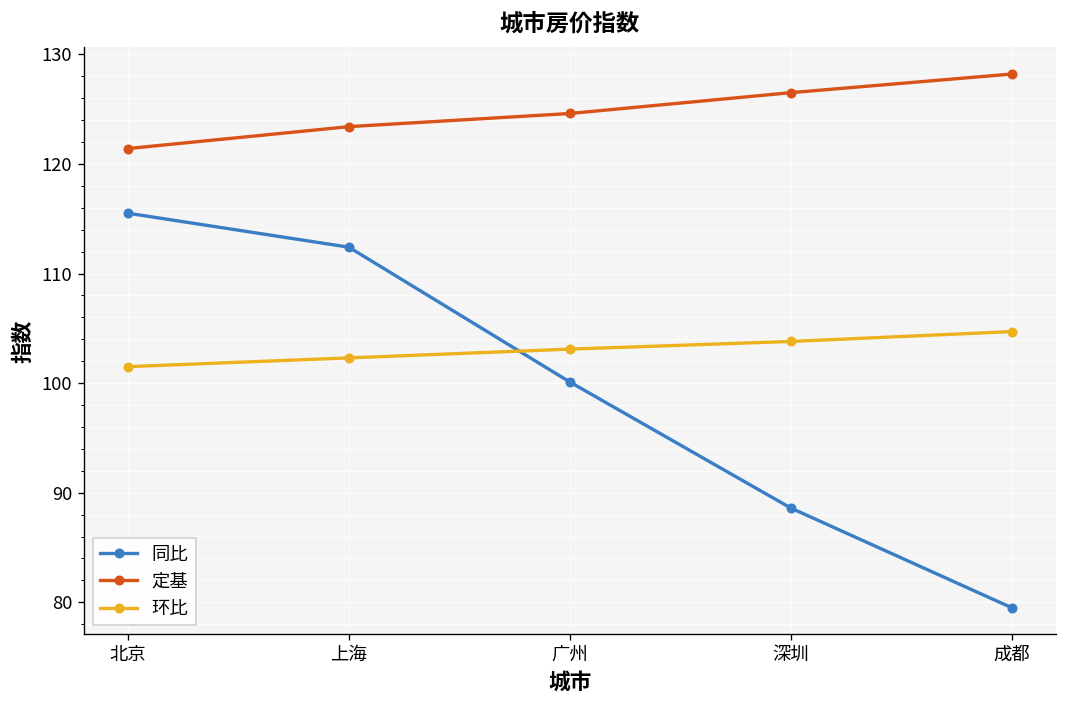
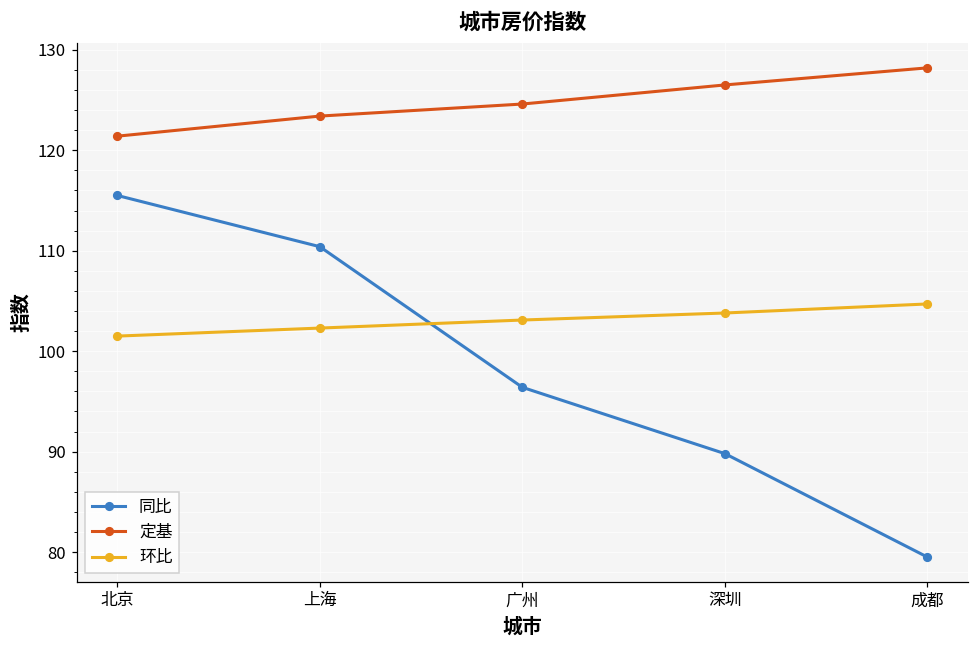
同比, 上海: 112 -> 110
同比, 广州: 100 -> 96
同比, 深圳: 89 -> 90
